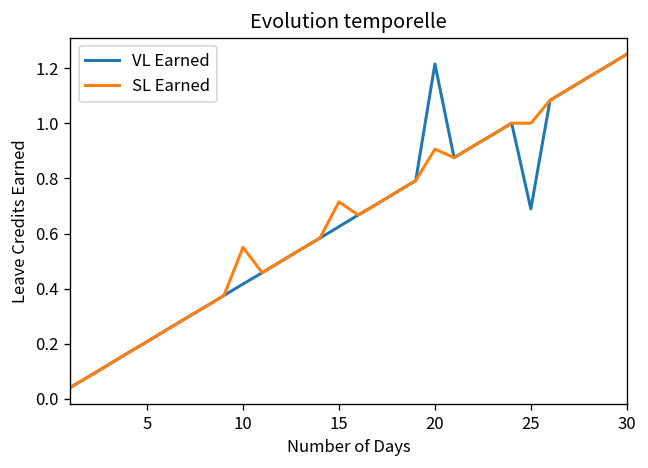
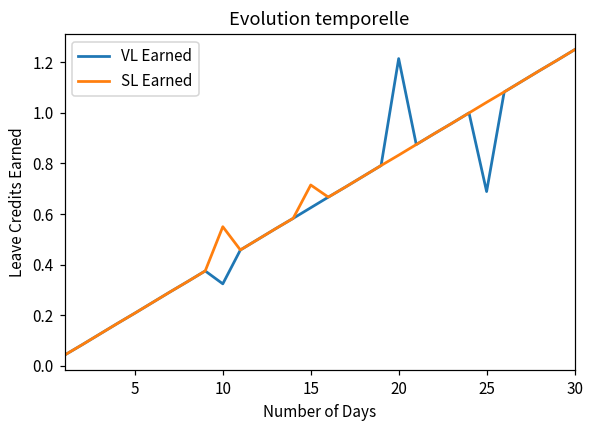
VL Earned, 10: 0.42 -> 0.32
SL Earned, 20: 0.91 -> 0.83
SL Earned, 25: 1.00 -> 1.04
